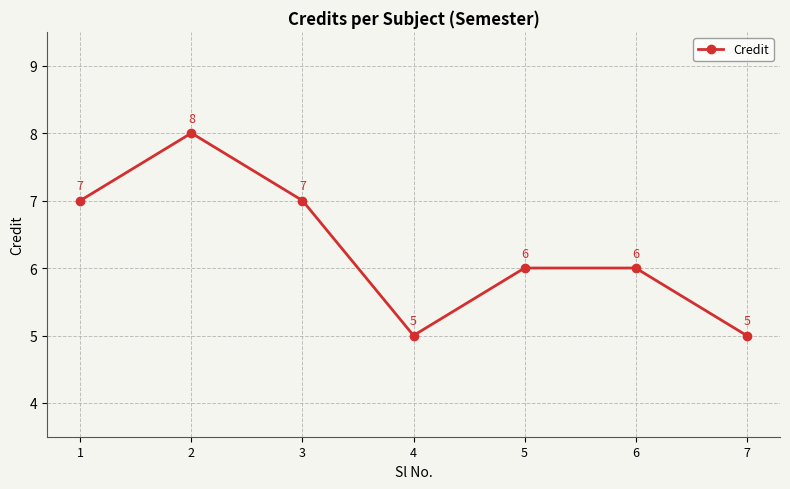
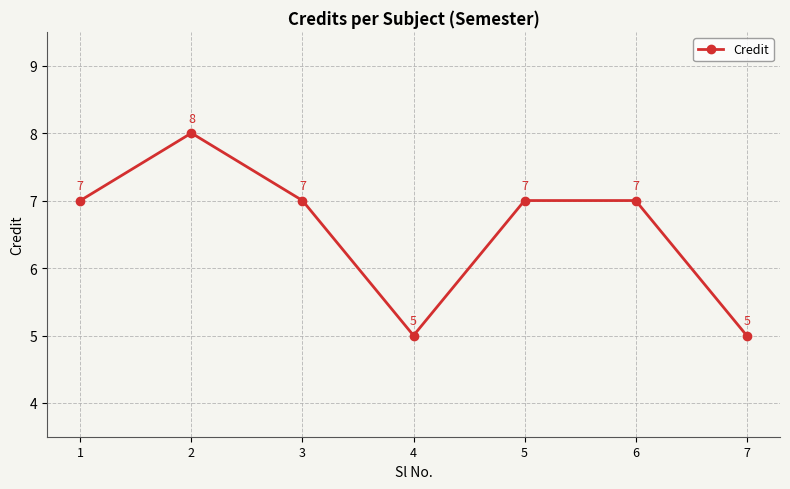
5: 6 -> 7
6: 6 -> 7
